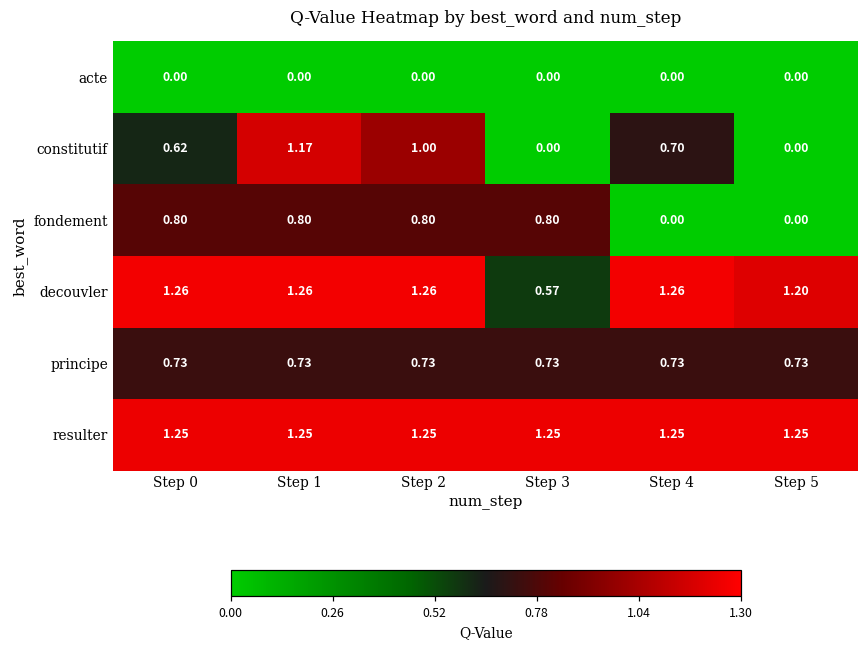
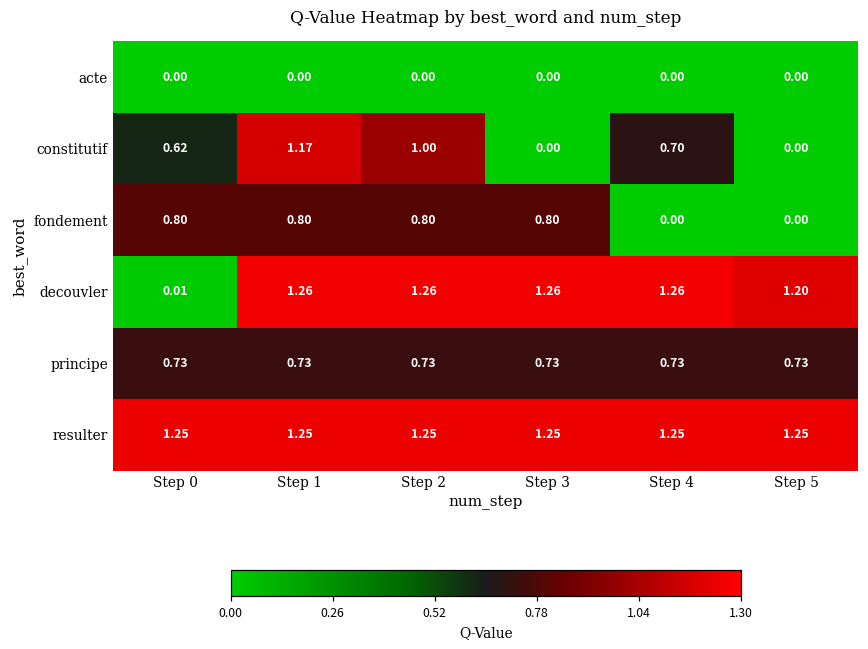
decouvler, Step 0: 1.26 -> 0.01
decouvler, Step 3: 0.57 -> 1.26
